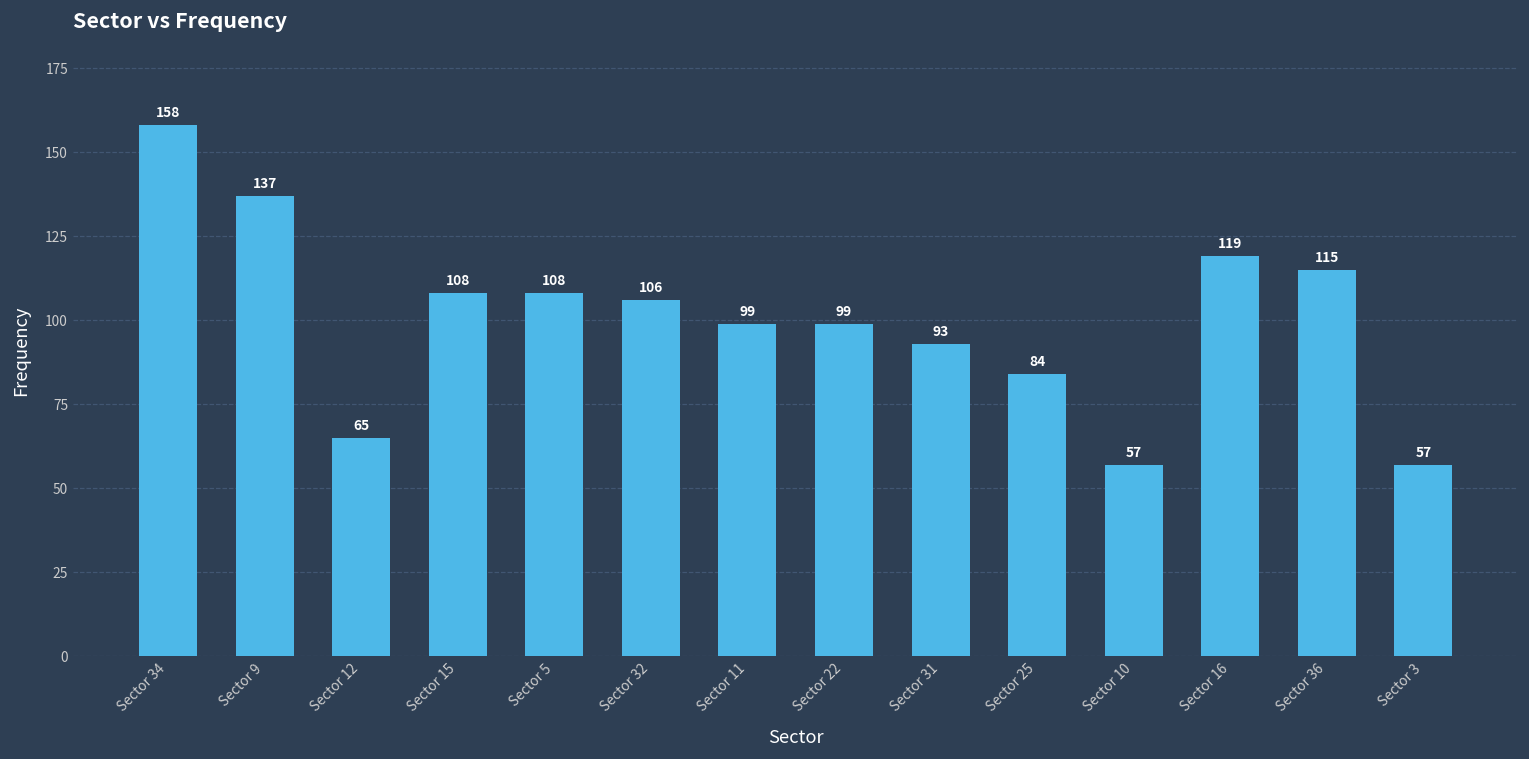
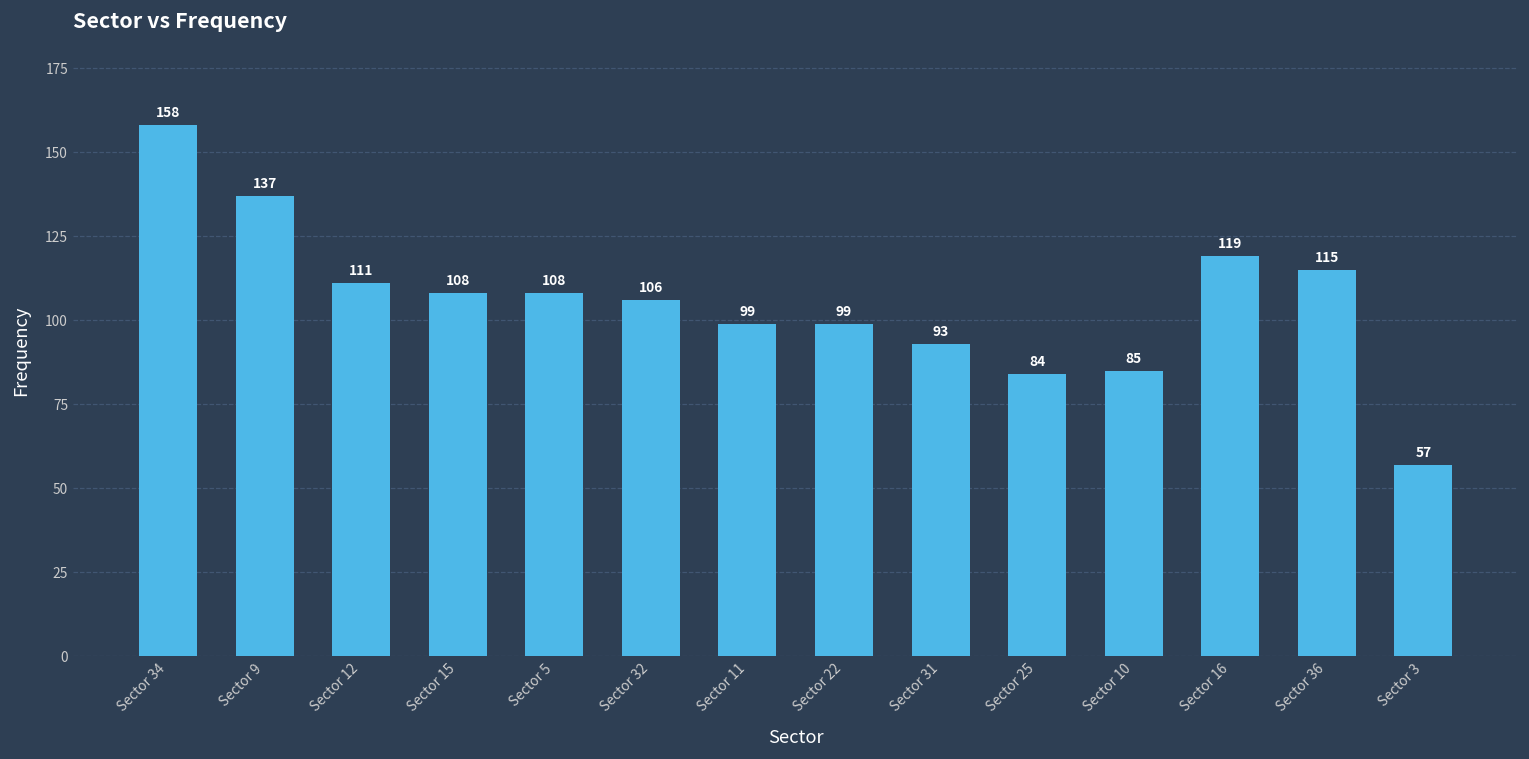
Sector 12: 65 -> 111
Sector 10: 57 -> 85
